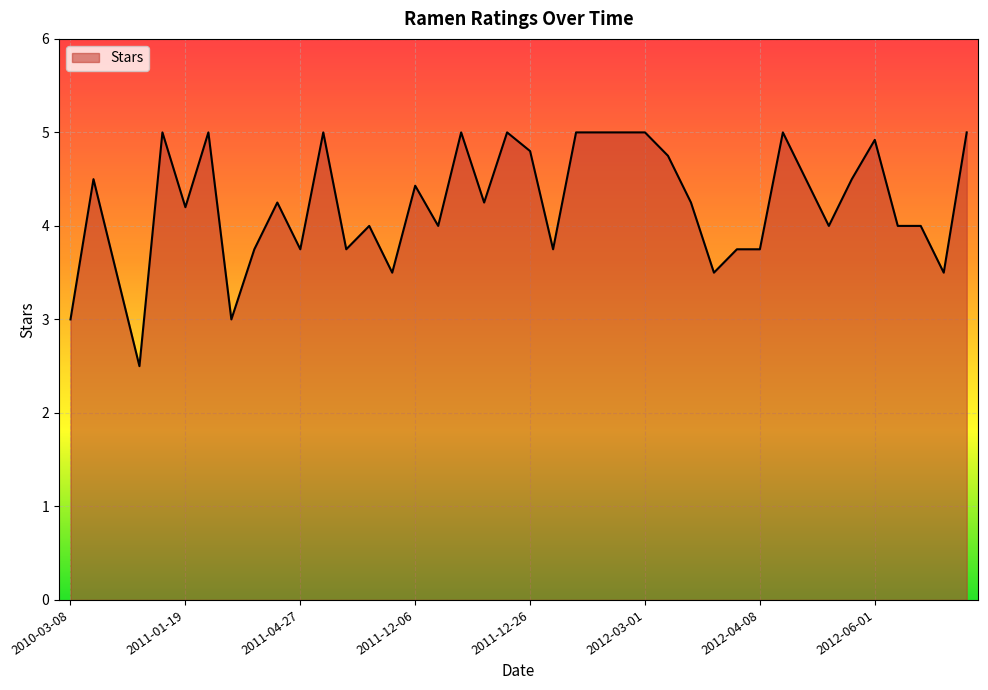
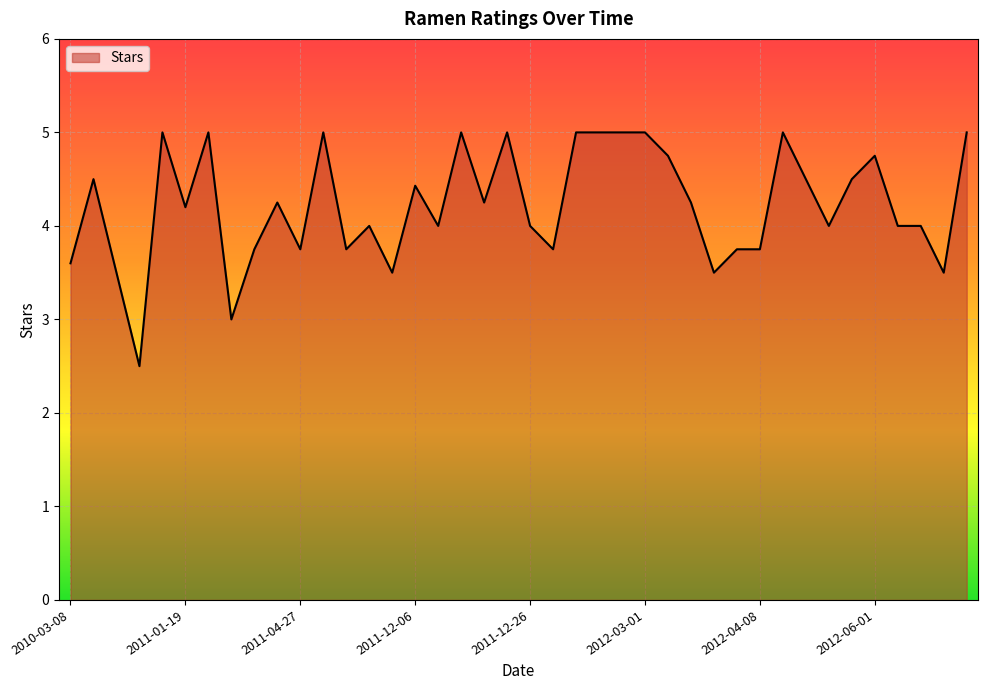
2010-03-08: 3.0 -> 3.6
2011-12-26: 4.8 -> 4.0
2012-06-01: 4.9 -> 4.8
